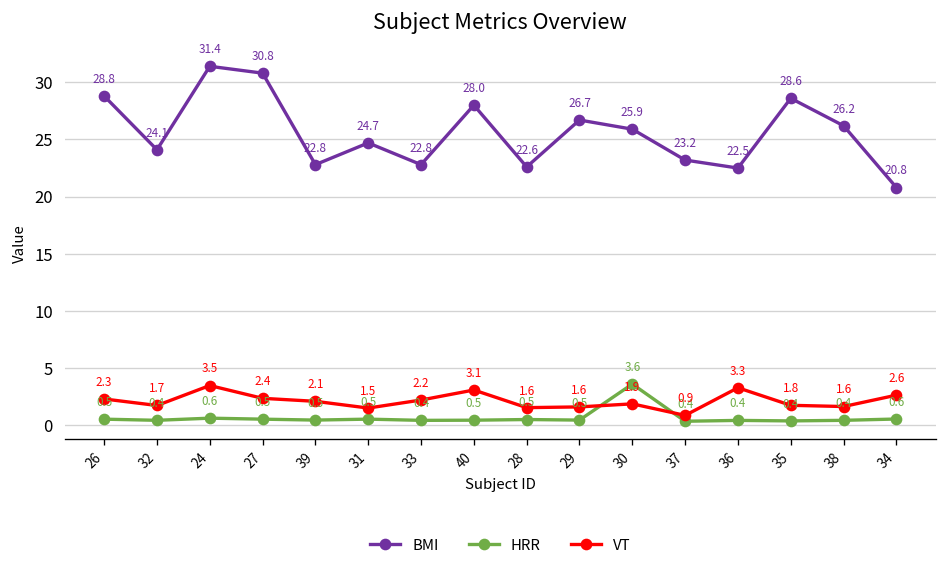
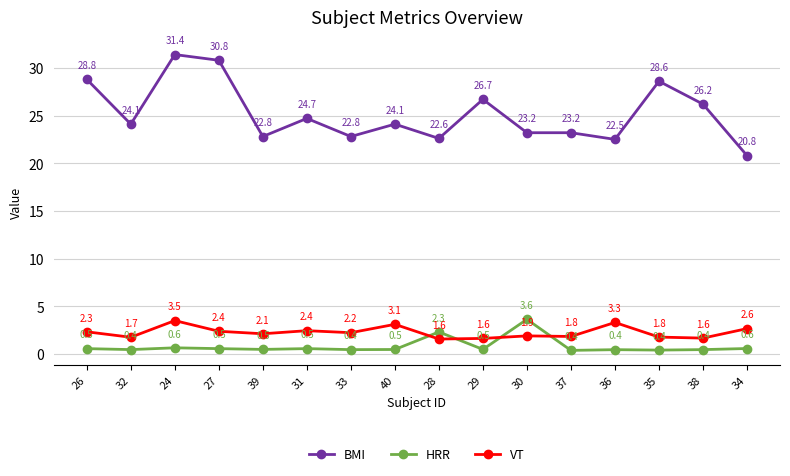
VT, 31: 1.5 -> 2.4
BMI, 40: 28.0 -> 24.1
HRR, 28: 0.5 -> 2.3
BMI, 30: 25.9 -> 23.2
VT, 37: 0.9 -> 1.8
